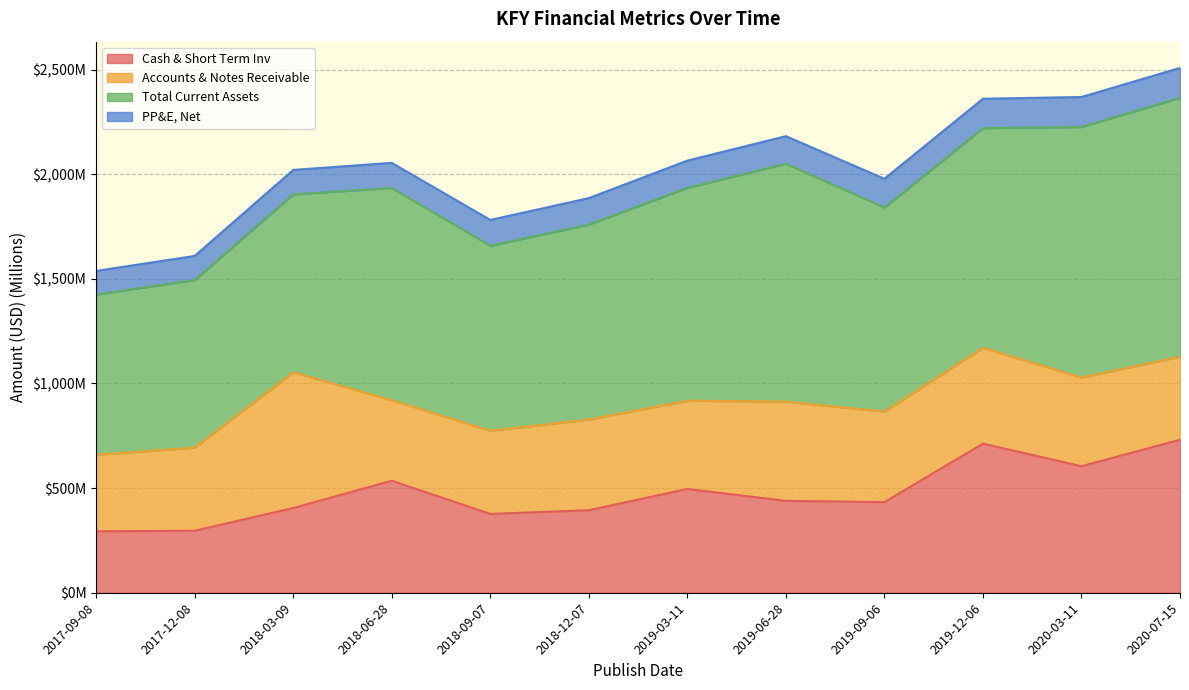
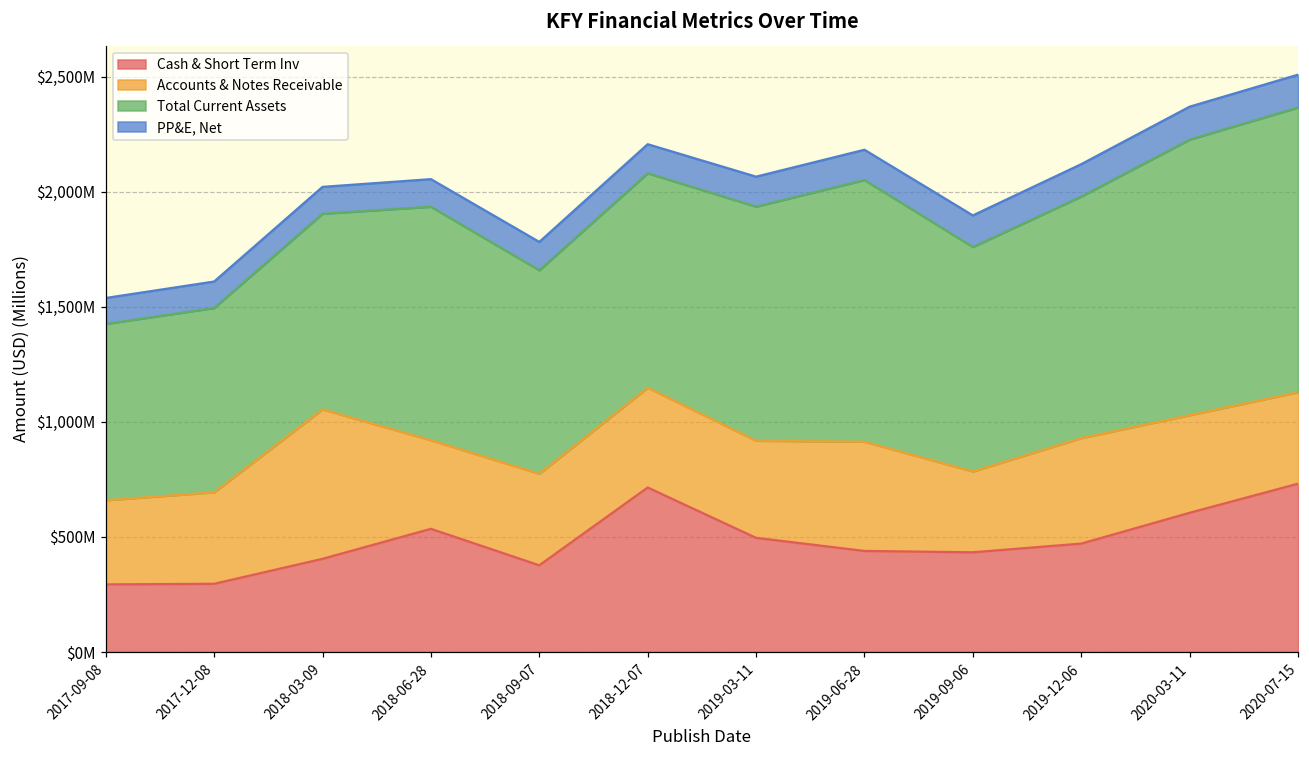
Cash & Short Term Inv, 2018-12-07: $390,000,000 -> $710,000,000
Accounts & Notes Receivable, 2019-09-06: $430,000,000 -> $350,000,000
Cash & Short Term Inv, 2019-12-06: $710,000,000 -> $470,000,000
